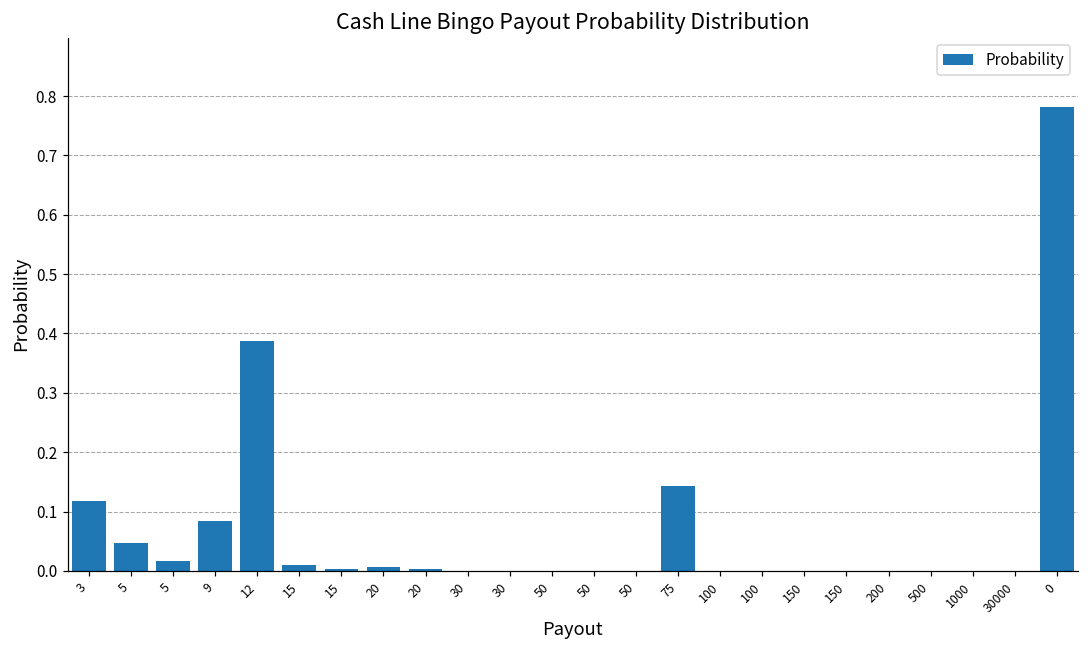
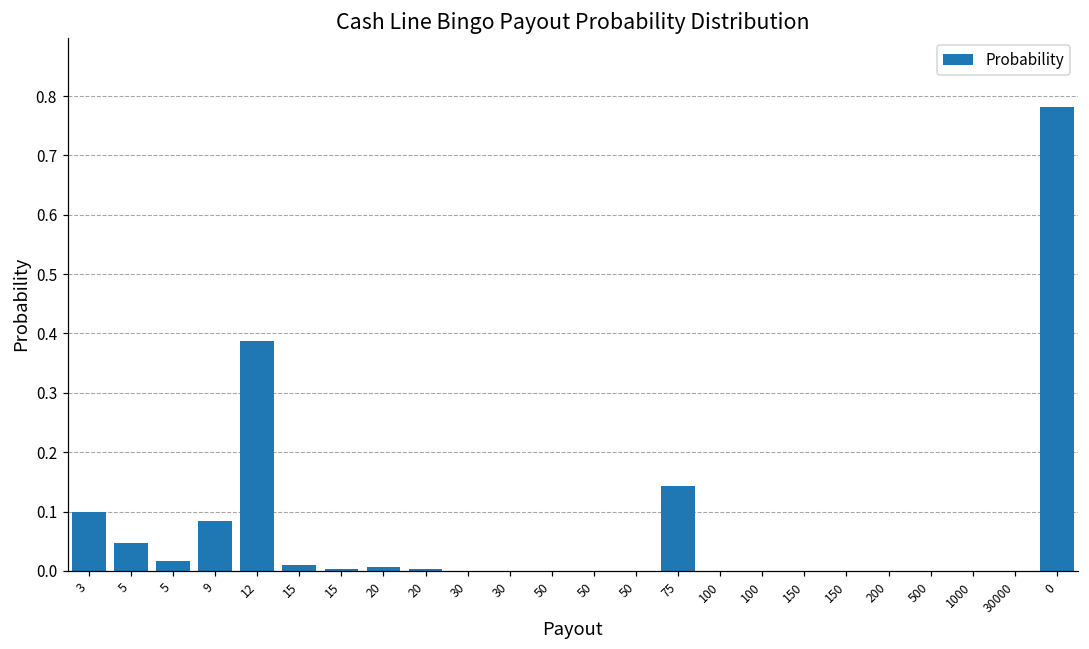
3: 0.12 -> 0.10
